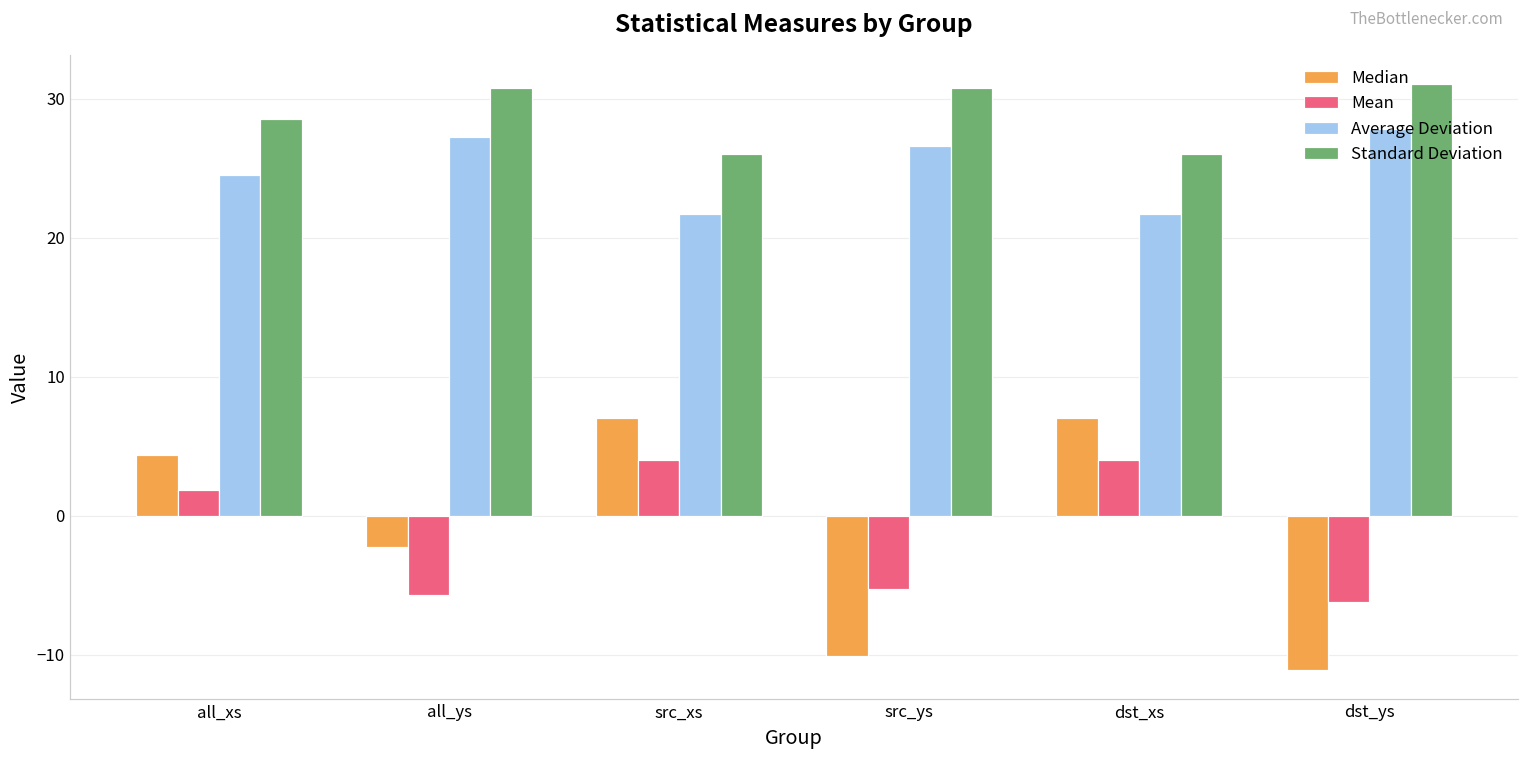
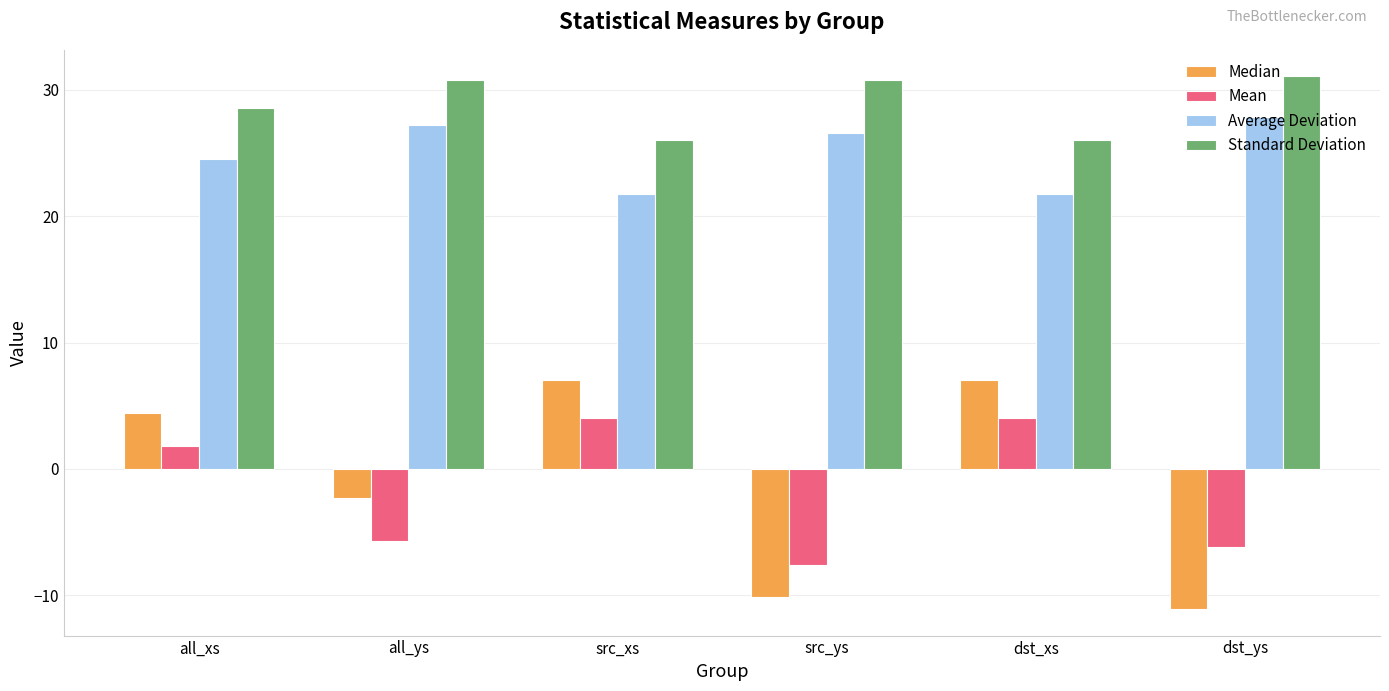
Mean, src_ys: -5.2 -> -7.6
